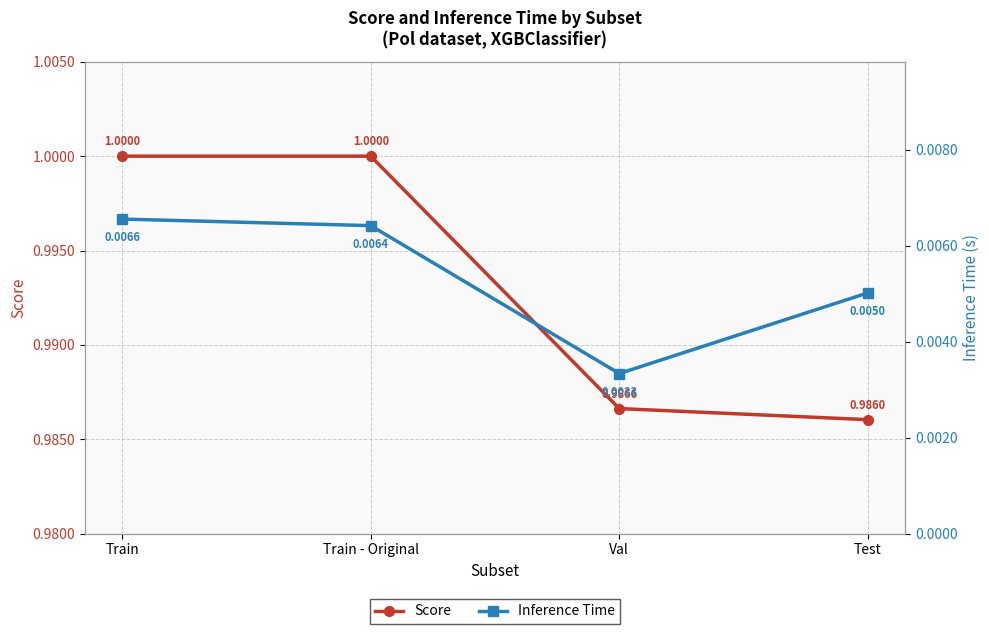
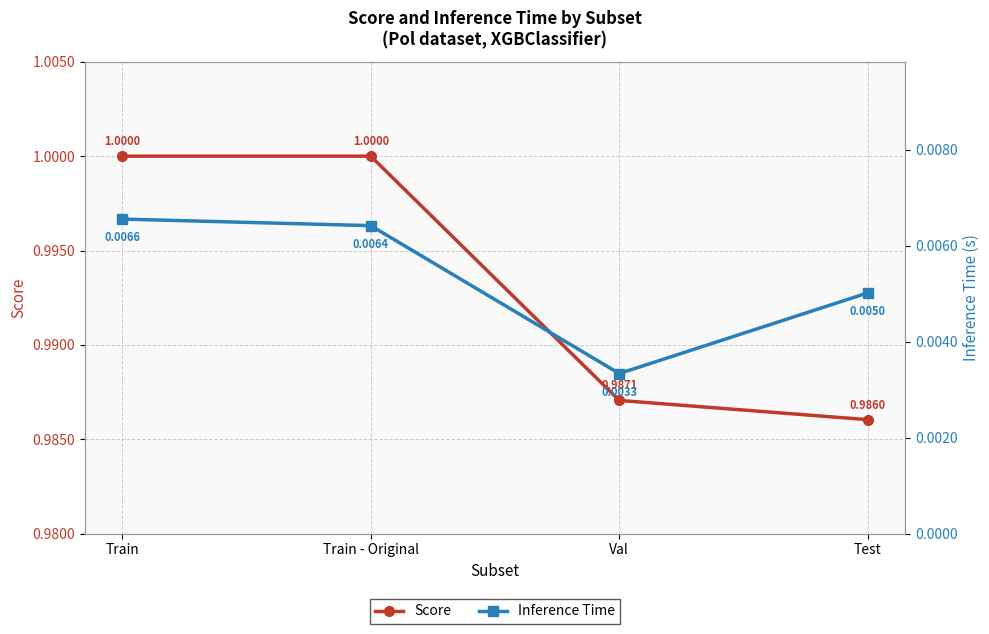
Score, Val: 0.9866 -> 0.9871
